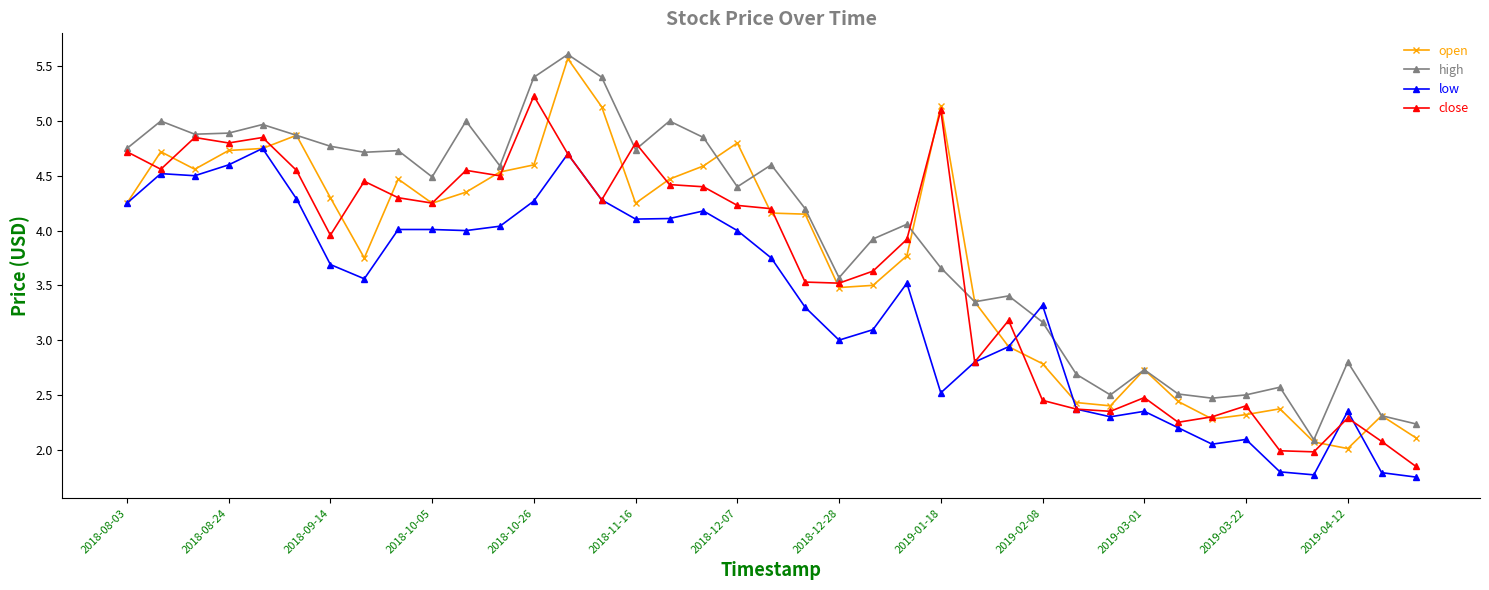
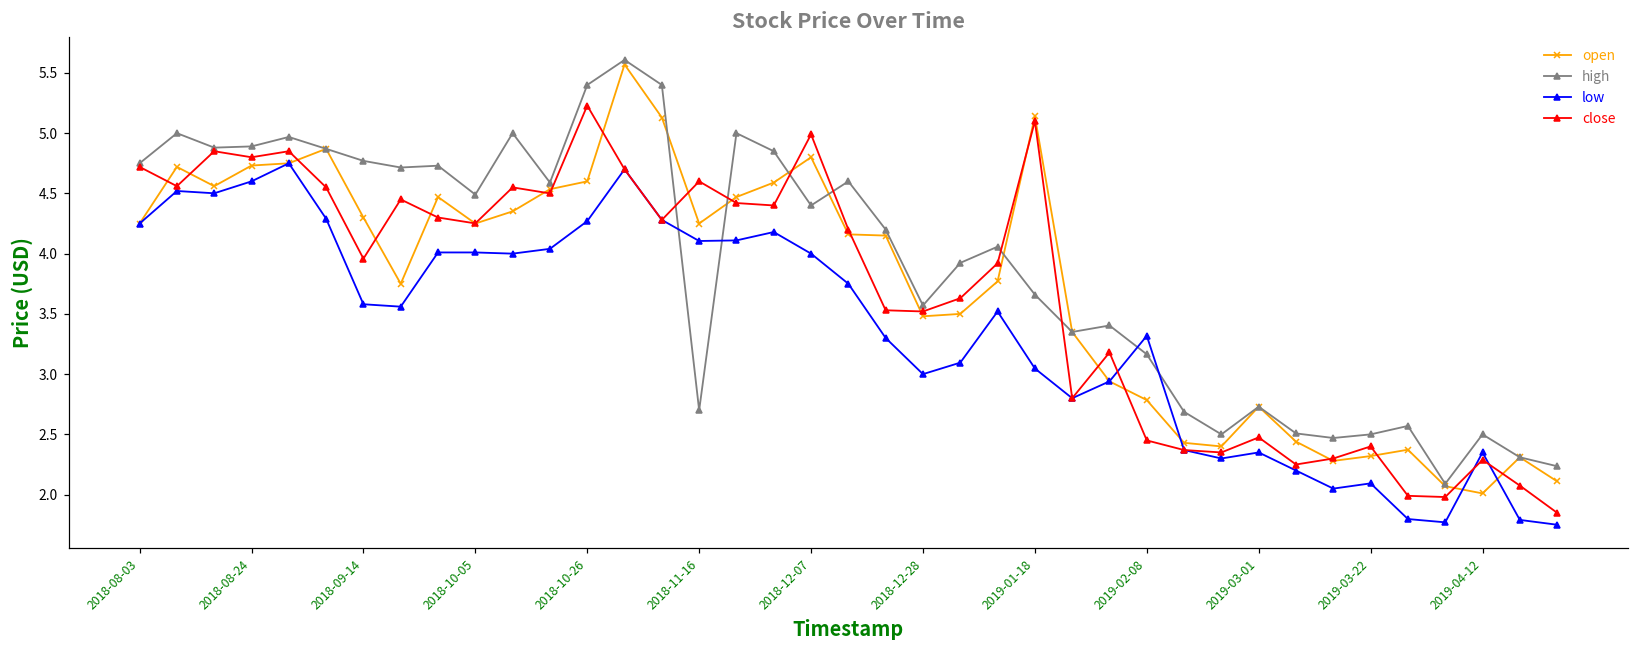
low, 2018-09-14: 3.69 -> 3.58
high, 2018-11-16: 4.74 -> 2.70
close, 2018-11-16: 4.8 -> 4.6
close, 2018-12-07: 4.23 -> 4.99
low, 2019-01-18: 2.52 -> 3.05
high, 2019-04-12: 2.8 -> 2.5
